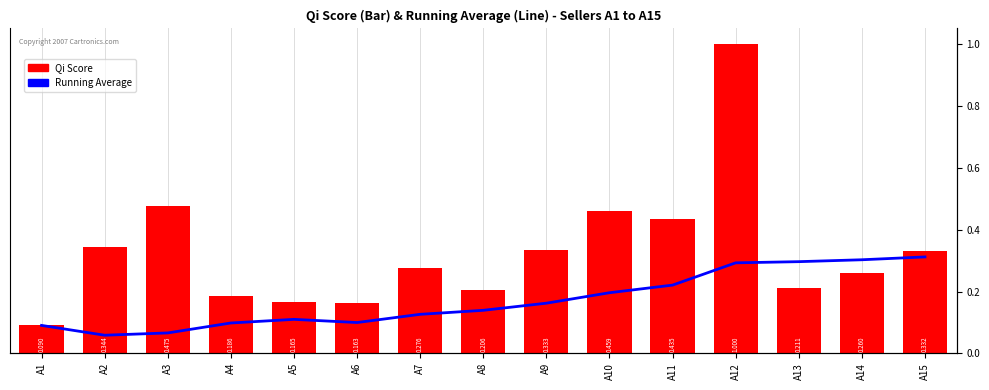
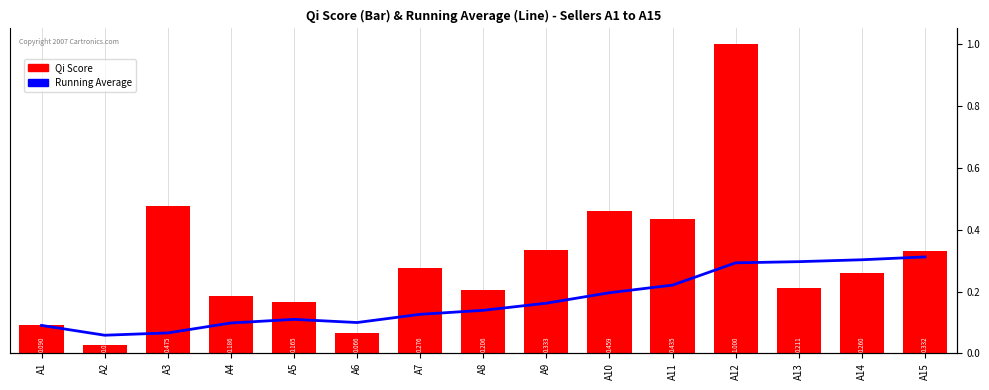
Qi Score, A2: 0.344 -> 0.027
Qi Score, A6: 0.163 -> 0.066
